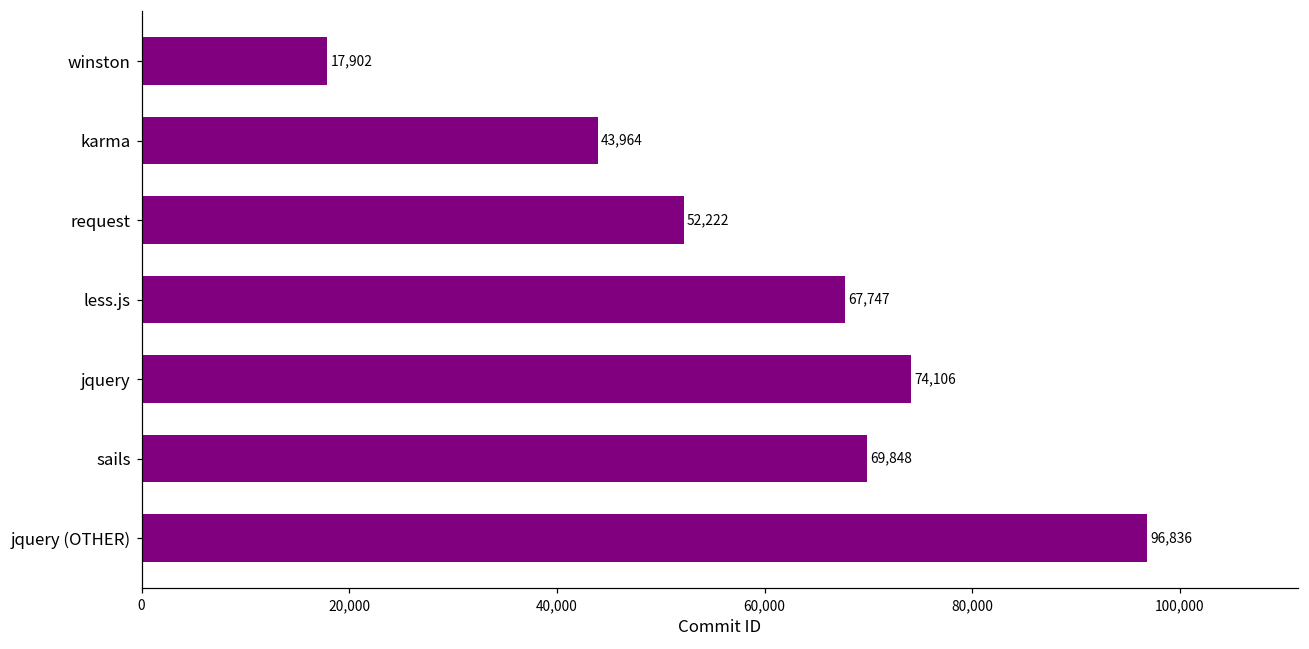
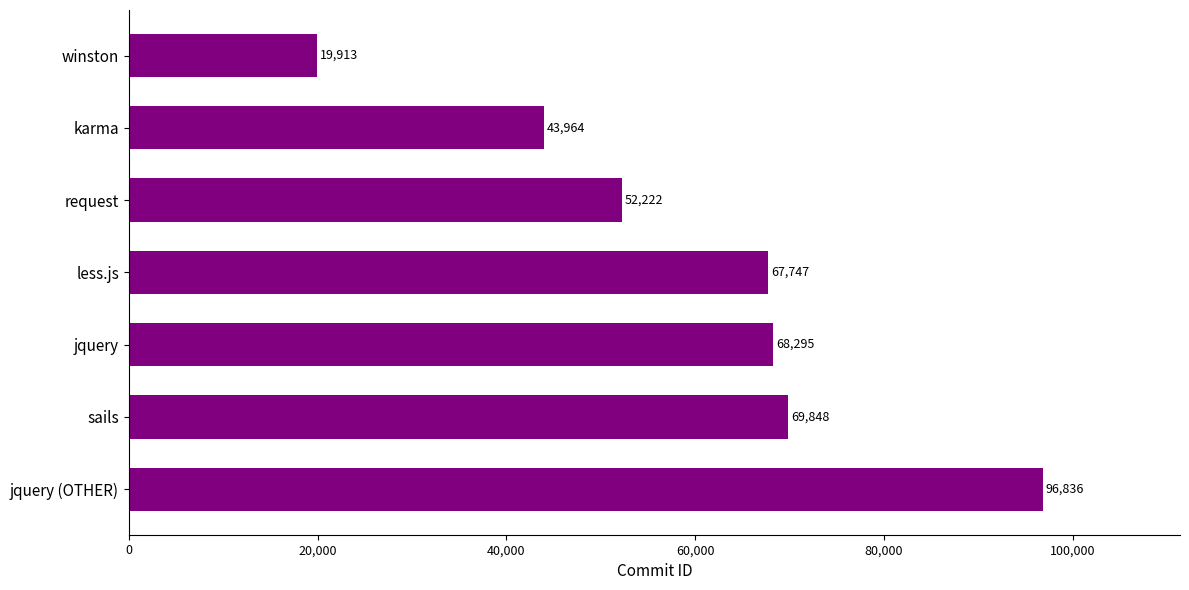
winston: 17,902 -> 19,913
jquery: 74,106 -> 68,295
